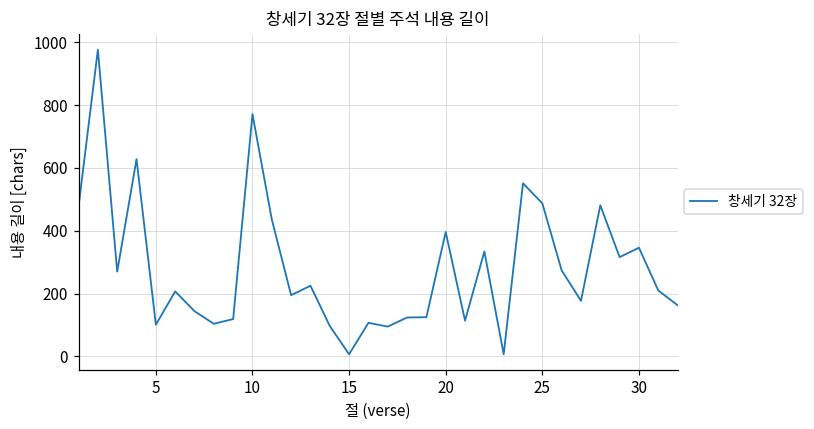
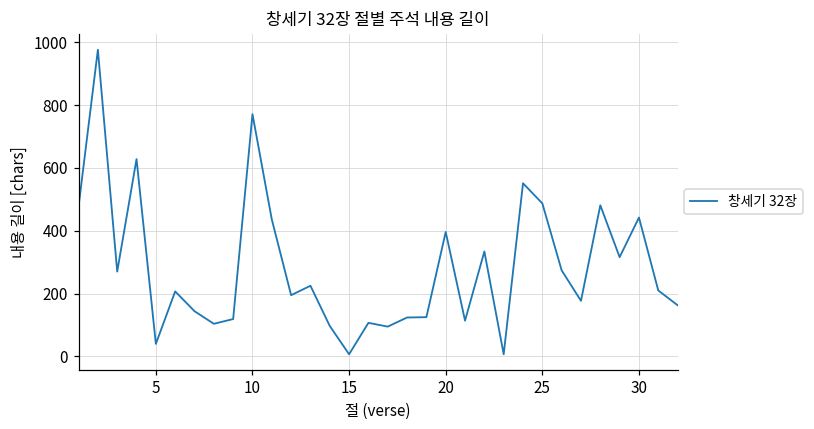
5: 100 -> 40
30: 350 -> 440
